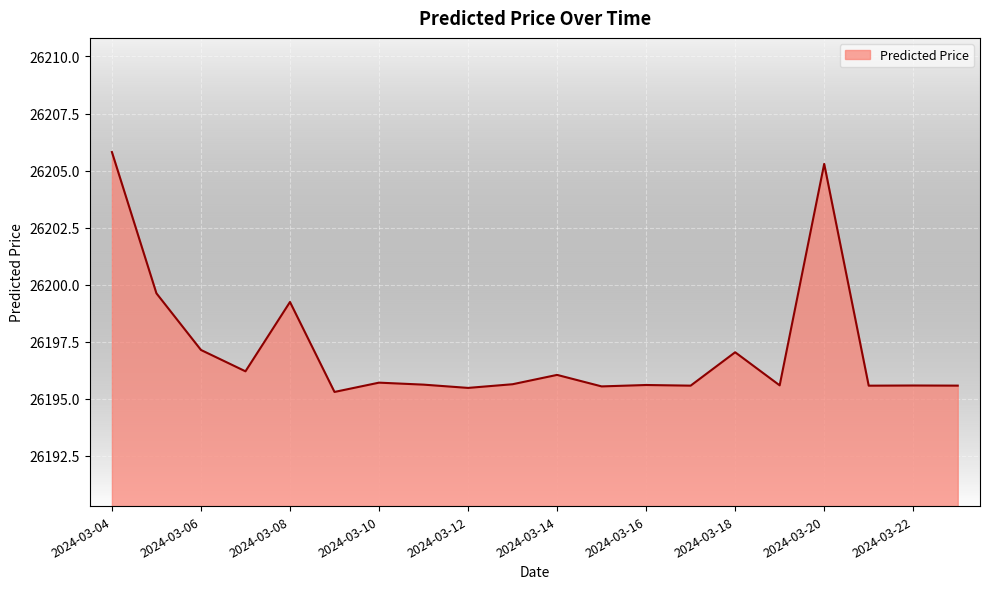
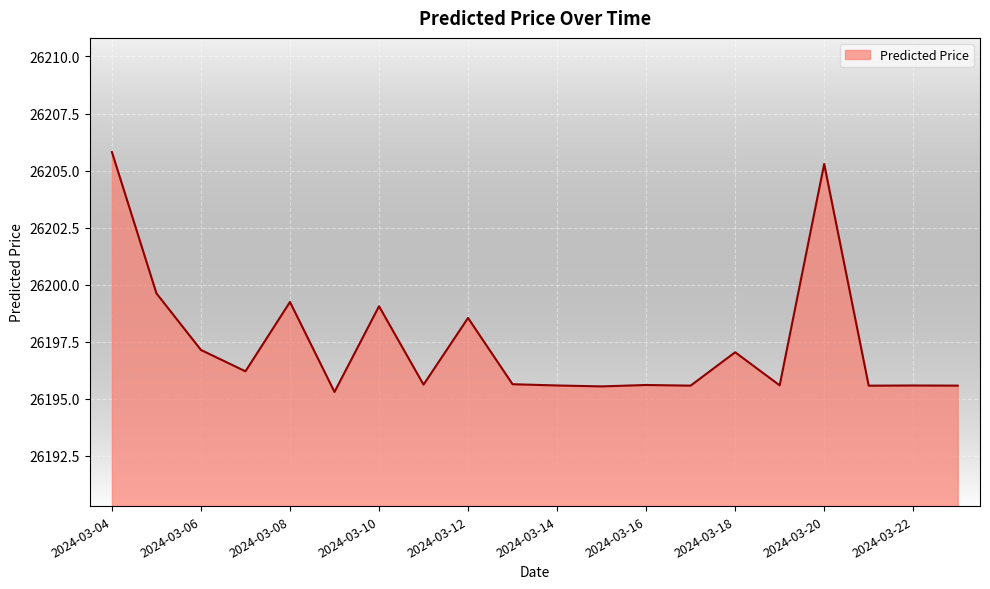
2024-03-10: 26195.7 -> 26199.1
2024-03-12: 26195.5 -> 26198.5
2024-03-14: 26196.1 -> 26195.6
